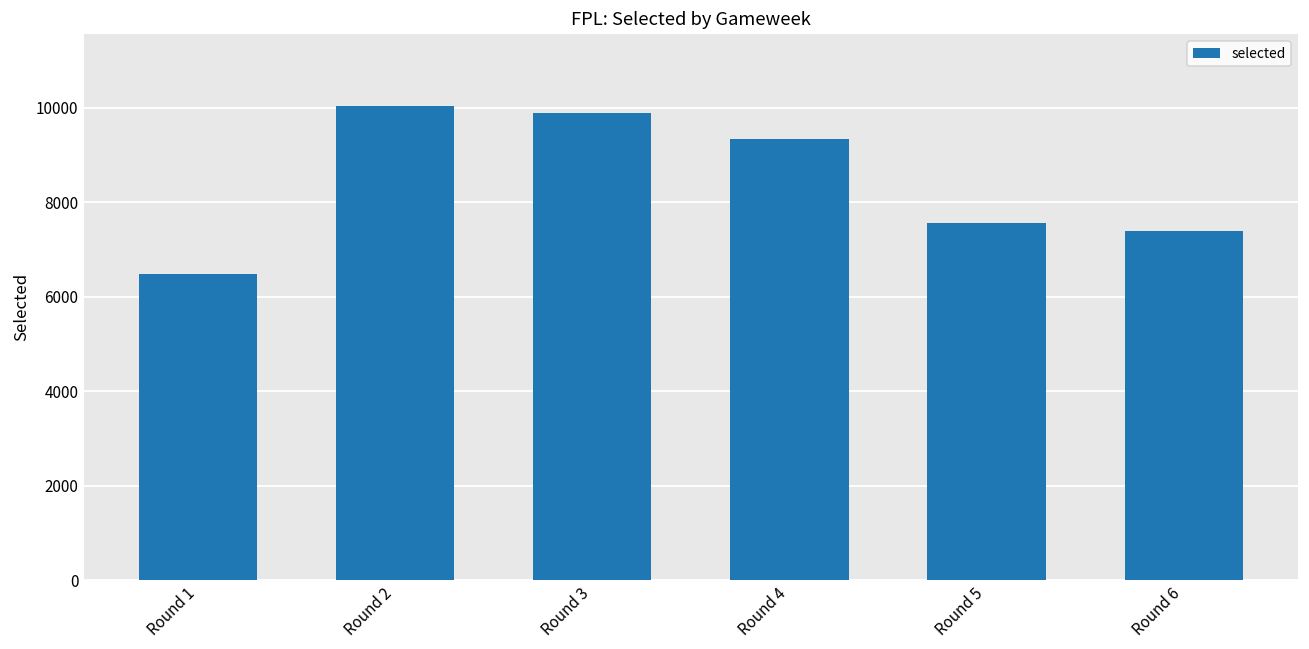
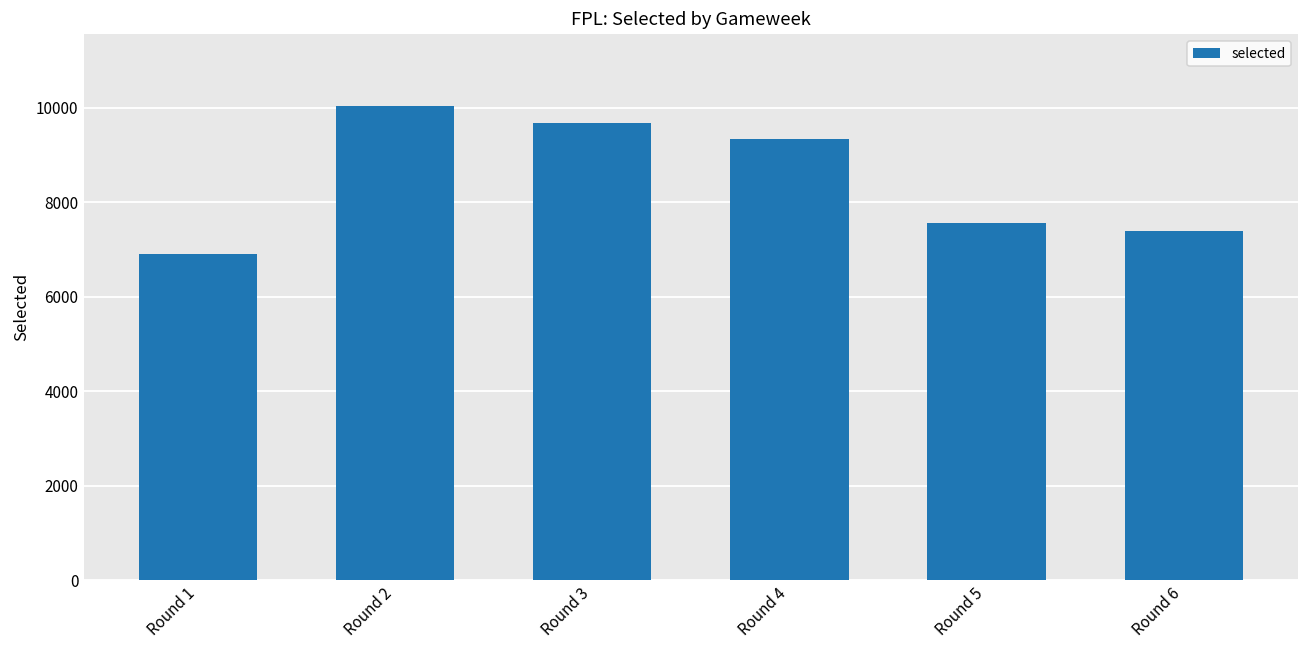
Round 1: 6500 -> 6900
Round 3: 9900 -> 9700
